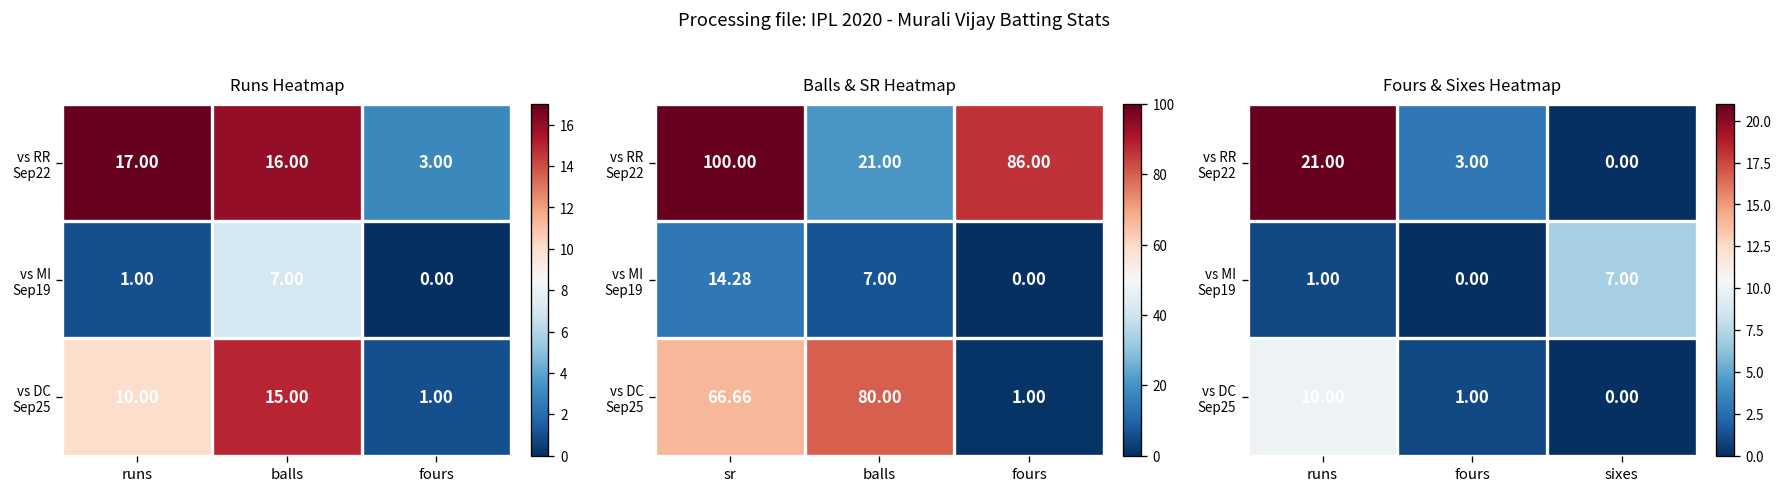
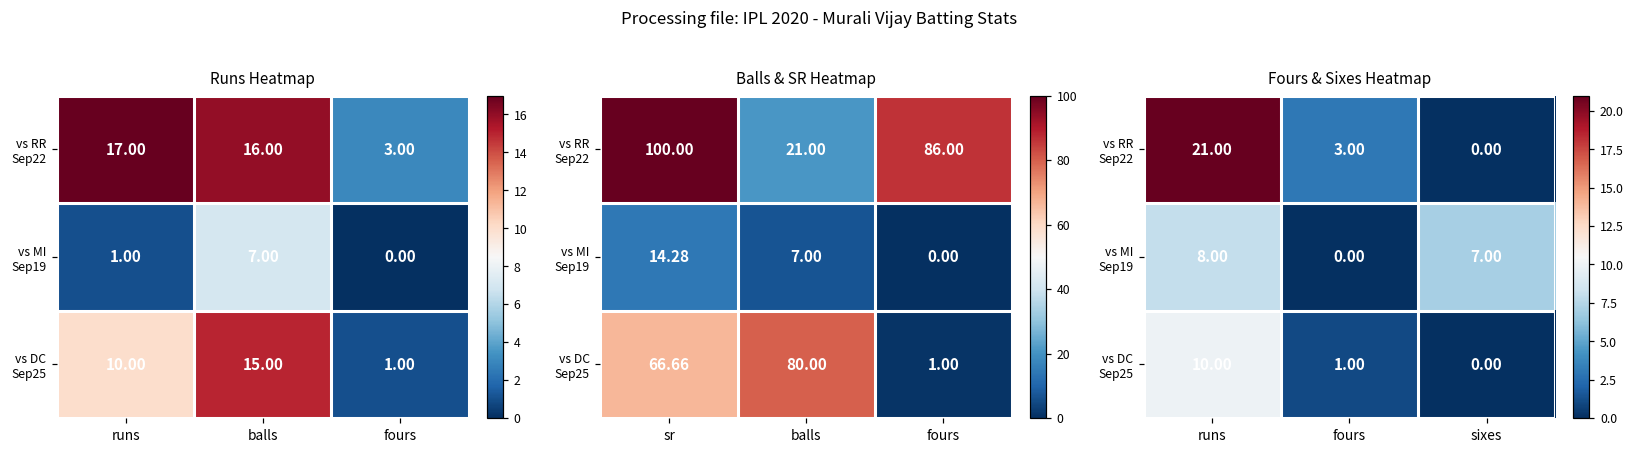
Fours & Sixes Heatmap, vs MI Sep19, runs: 1.00 -> 8.00
